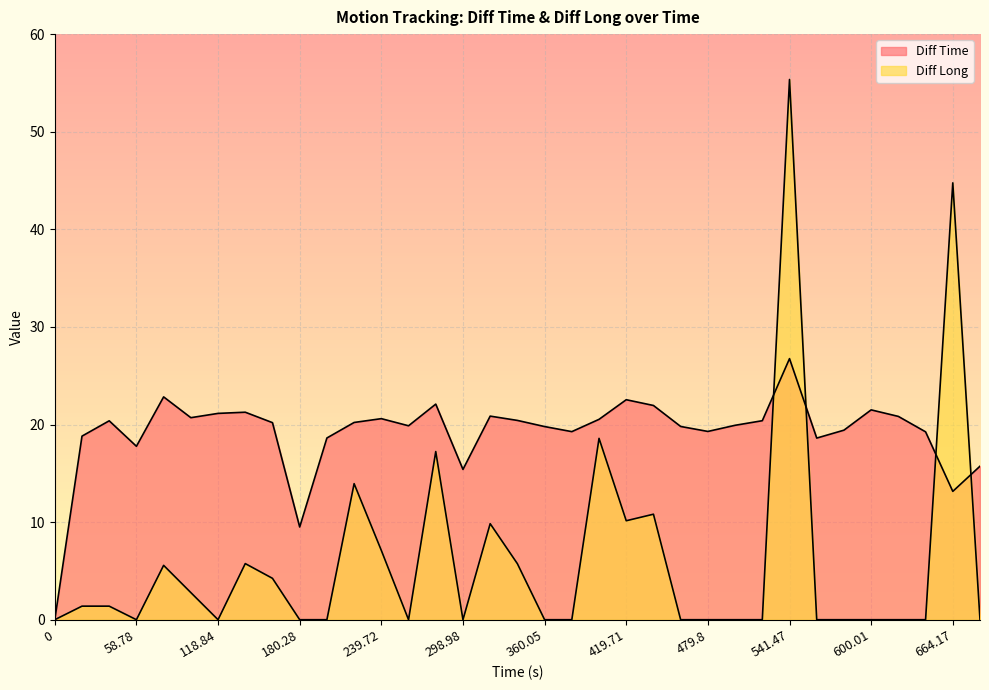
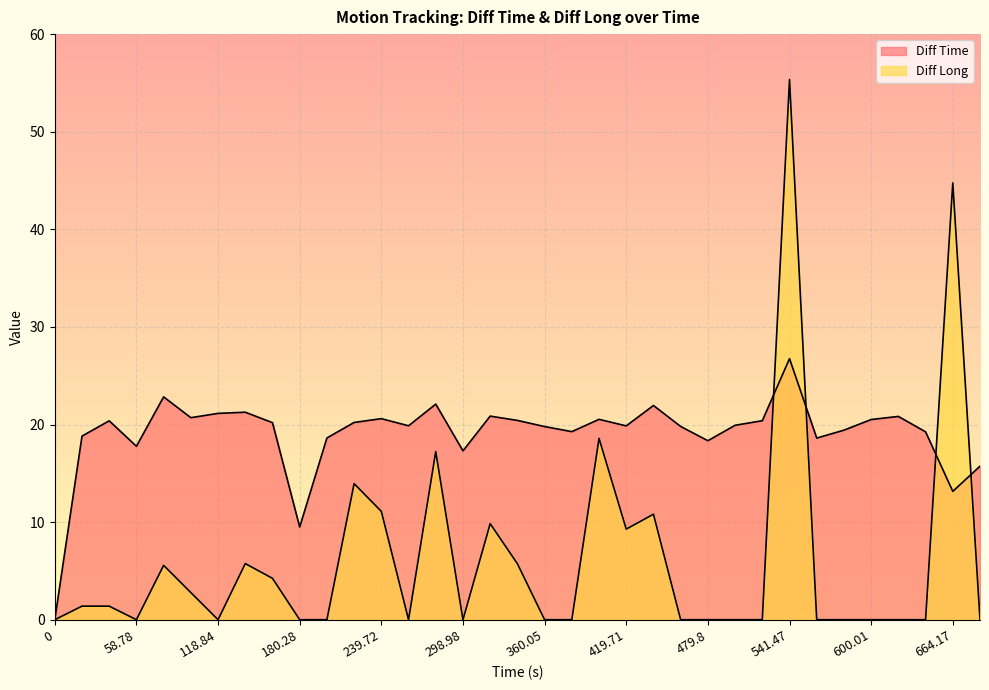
Diff Long, 239.72: 7 -> 11
Diff Time, 298.98: 15 -> 17
Diff Time, 419.71: 23 -> 20
Diff Long, 419.71: 10 -> 9
Diff Time, 479.8: 19 -> 18
Diff Time, 600.01: 22 -> 21
